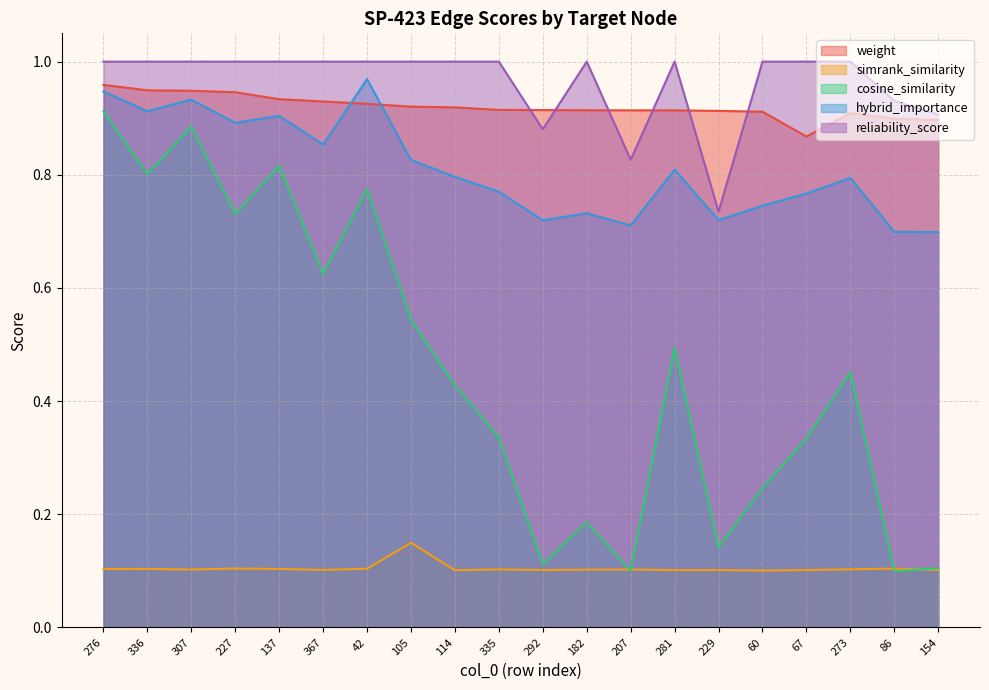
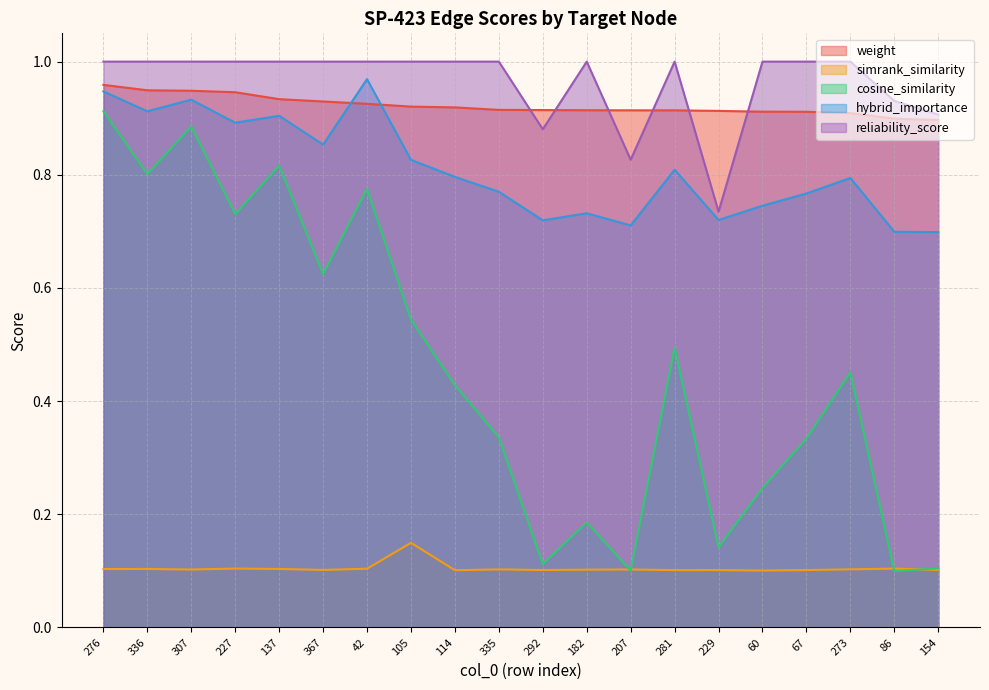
weight, 67: 0.87 -> 0.91
